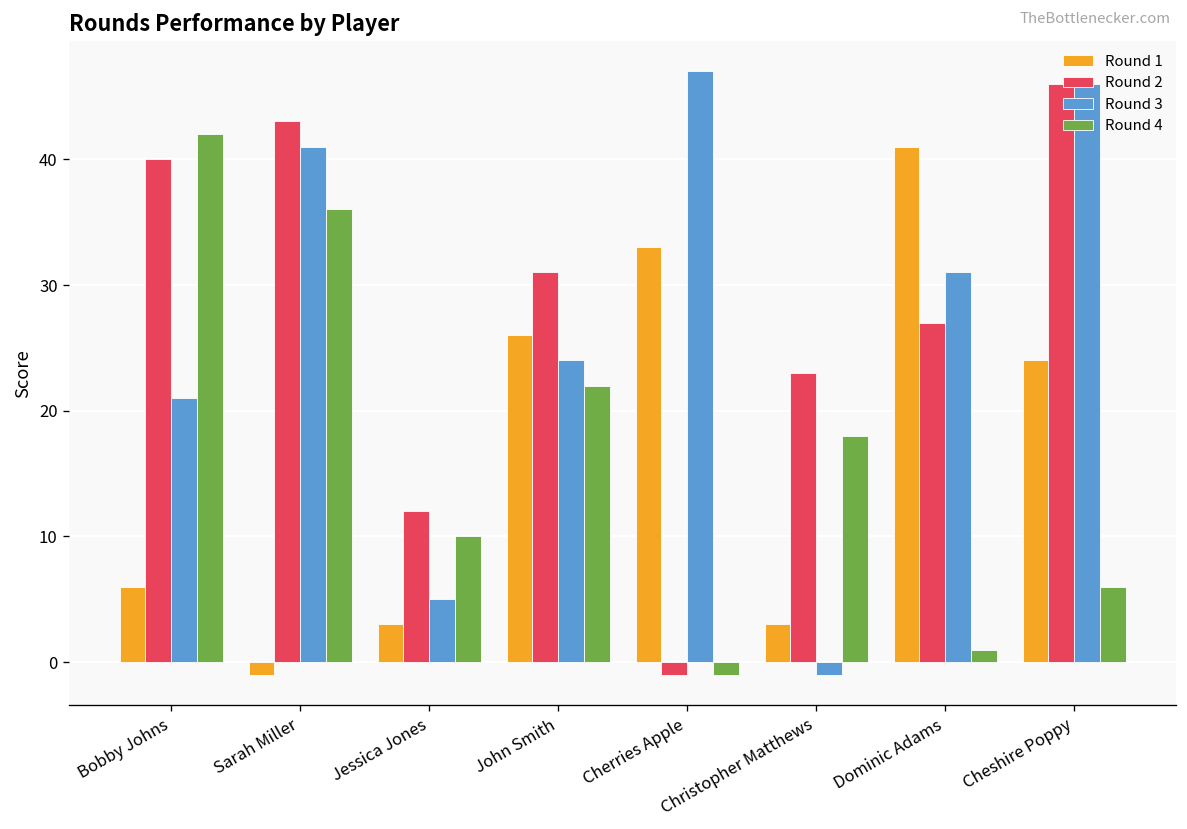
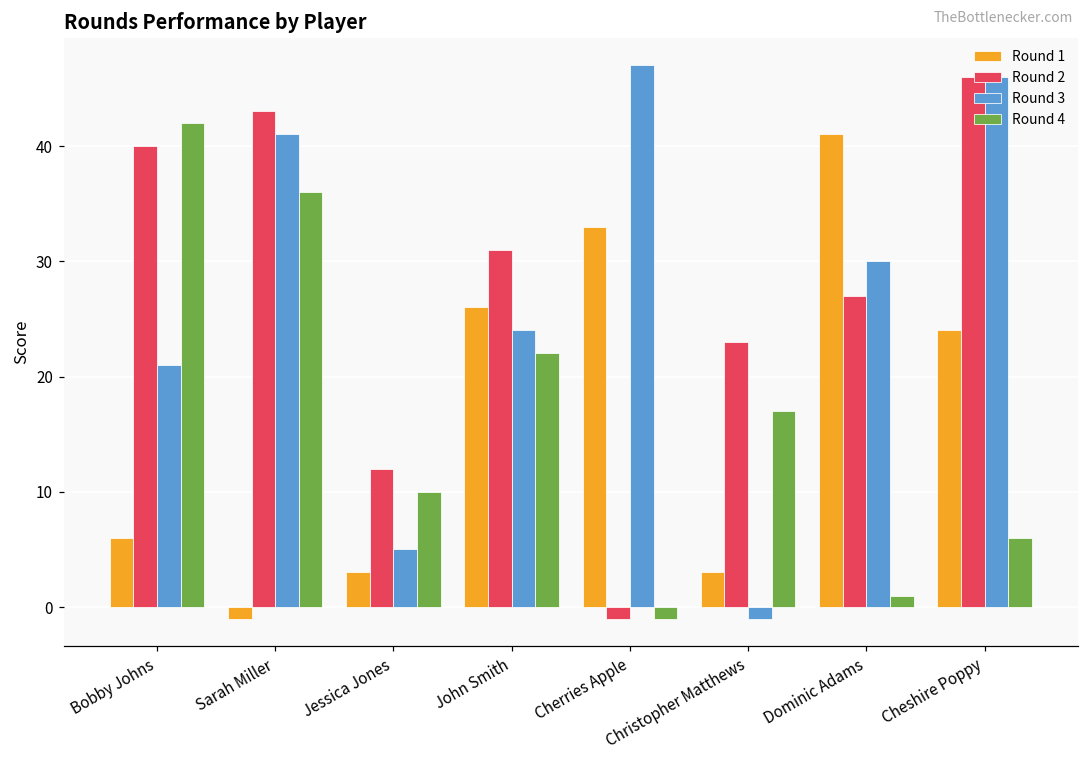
Round 4, Christopher Matthews: 18 -> 17
Round 3, Dominic Adams: 31 -> 30
